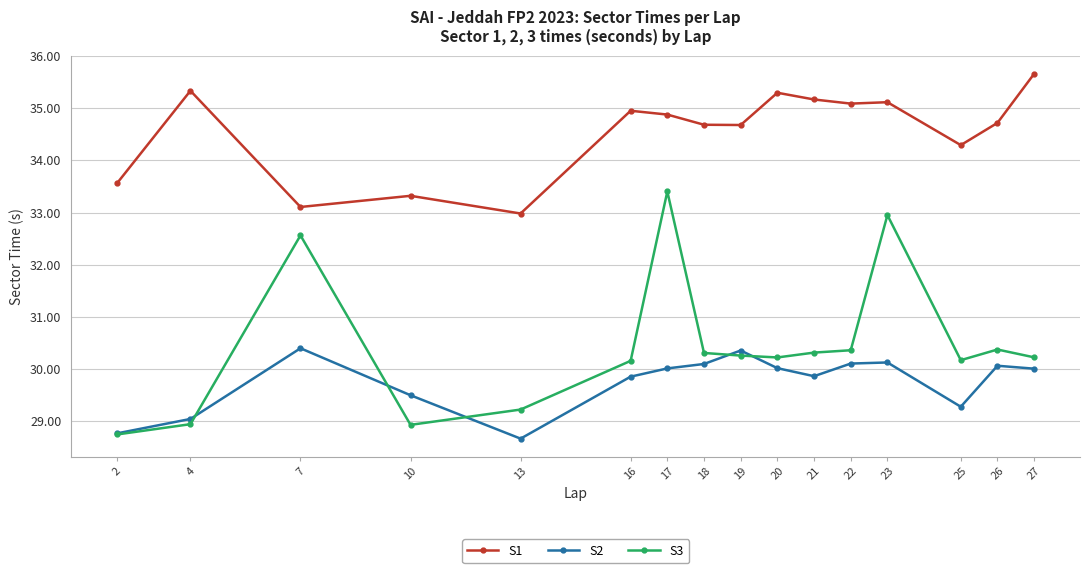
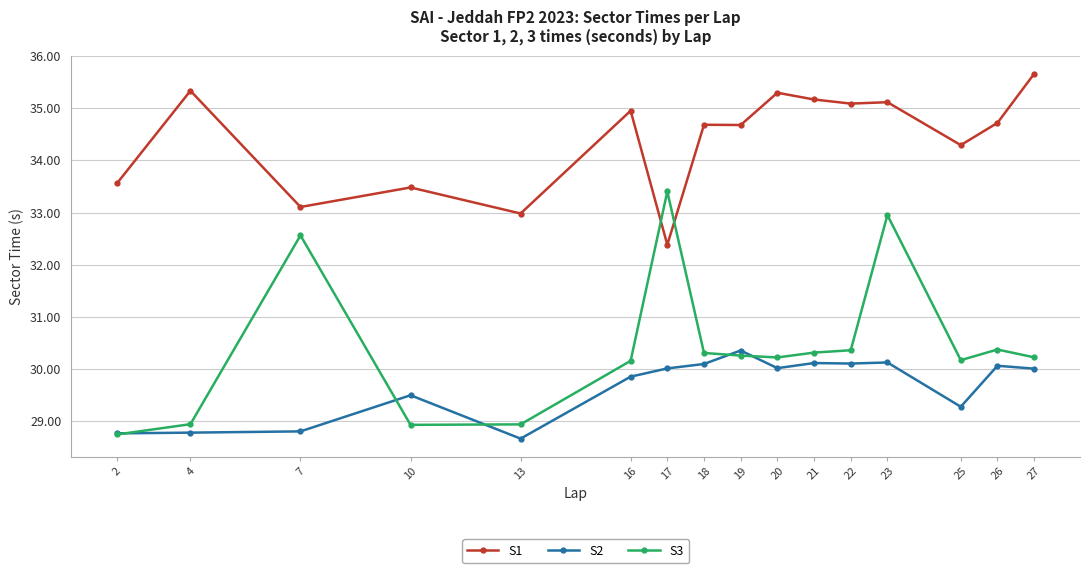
S2, 4: 29.0 -> 28.8
S2, 7: 30.4 -> 28.8
S1, 10: 33.3 -> 33.5
S3, 13: 29.2 -> 28.9
S1, 17: 34.9 -> 32.4
S2, 21: 29.9 -> 30.1
